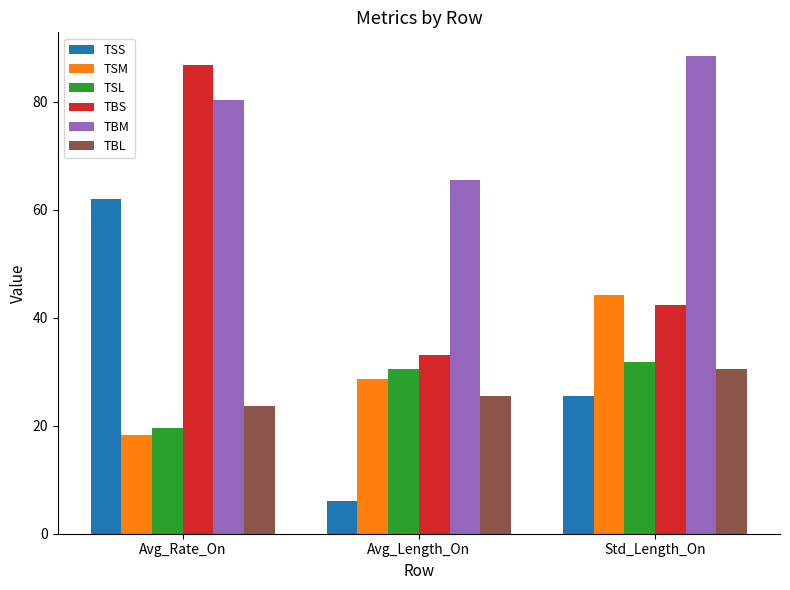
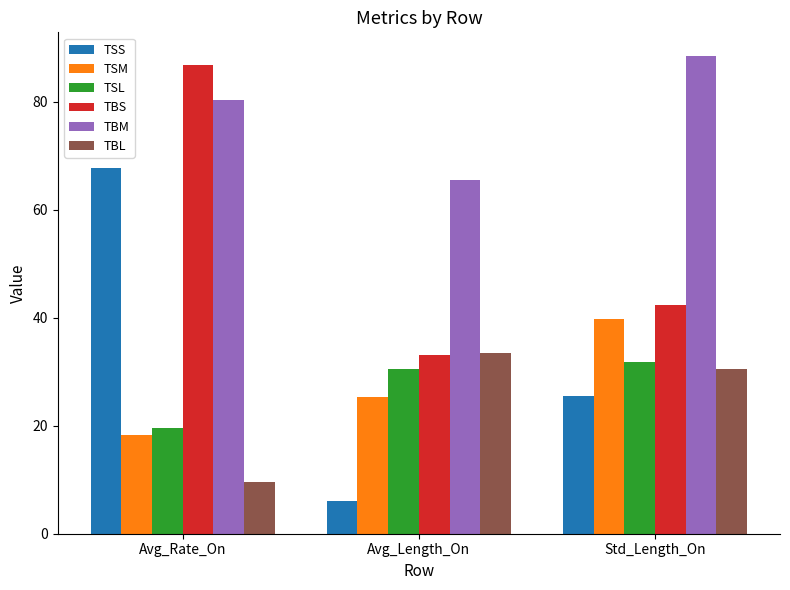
TSS, Avg_Rate_On: 62 -> 68
TBL, Avg_Rate_On: 24 -> 10
TSM, Avg_Length_On: 29 -> 25
TBL, Avg_Length_On: 25 -> 34
TSM, Std_Length_On: 44 -> 40
